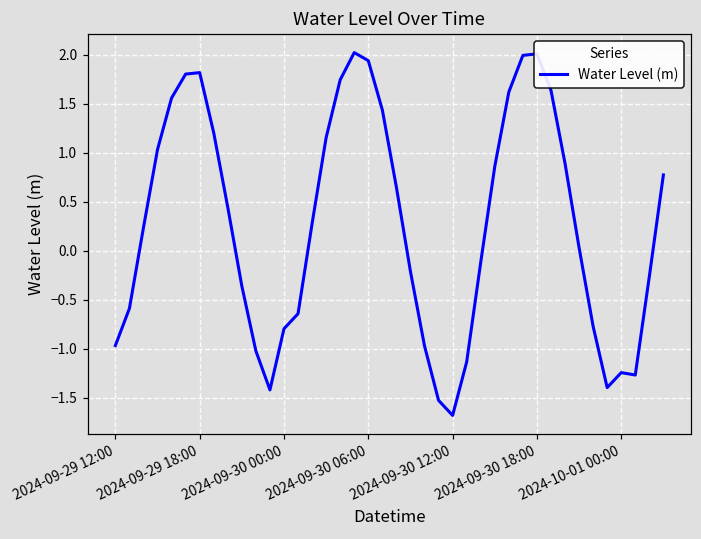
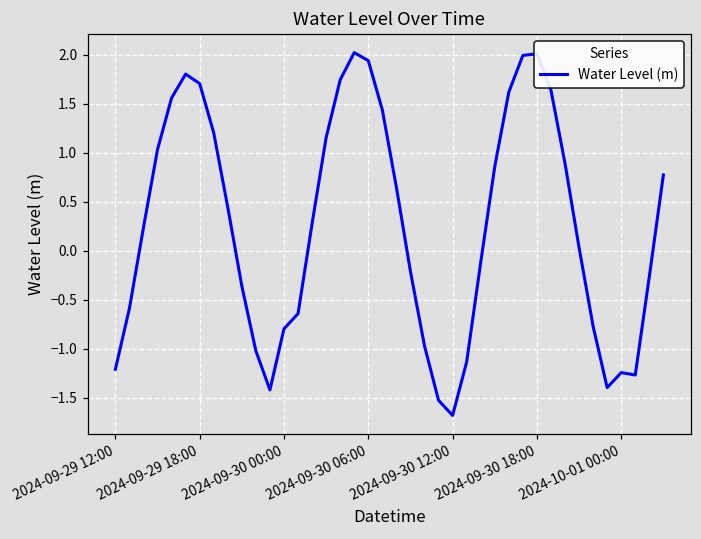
2024-09-29 12:00: -1.0 -> -1.2
2024-09-29 18:00: 1.8 -> 1.7
